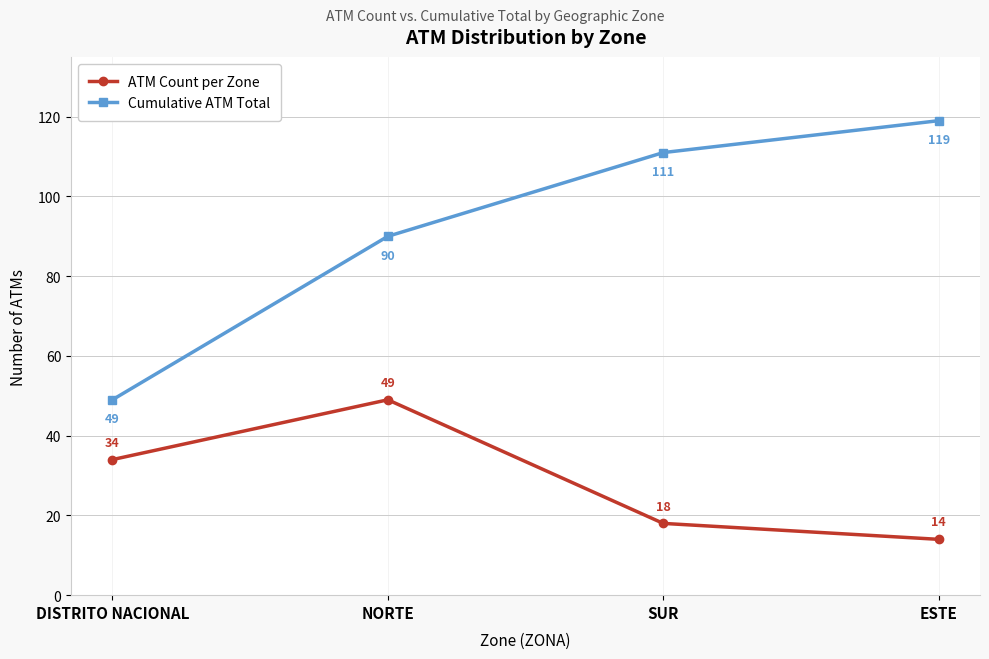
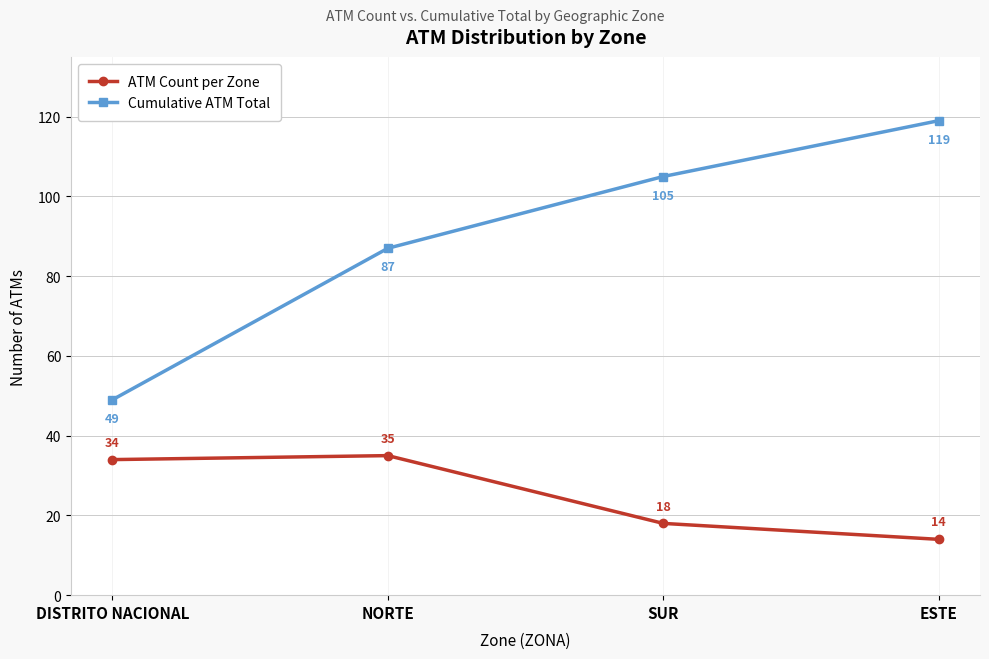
ATM Count per Zone, NORTE: 49 -> 35
Cumulative ATM Total, NORTE: 90 -> 87
Cumulative ATM Total, SUR: 111 -> 105
